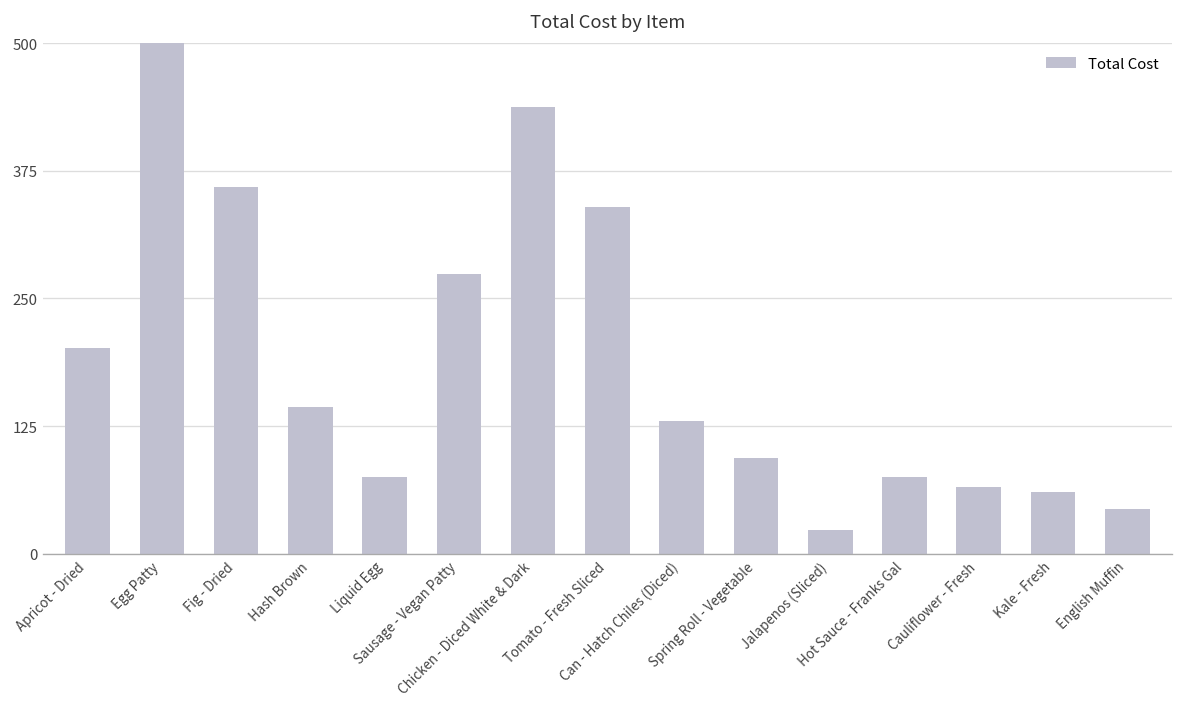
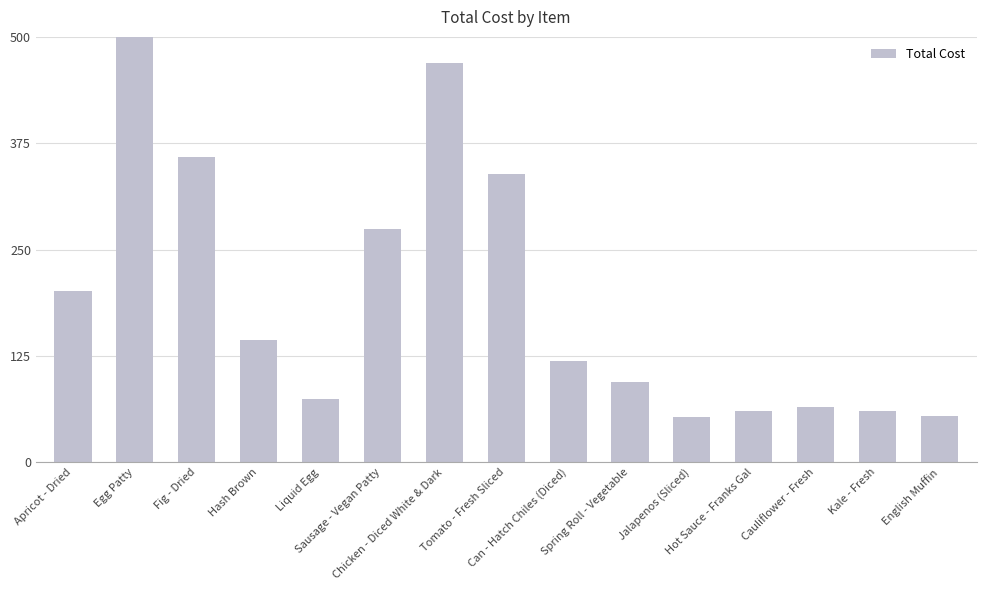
Chicken - Diced White & Dark: 440 -> 470
Can - Hatch Chiles (Diced): 130 -> 120
Jalapenos (Sliced): 20 -> 50
Hot Sauce - Franks Gal: 80 -> 60
English Muffin: 40 -> 50
